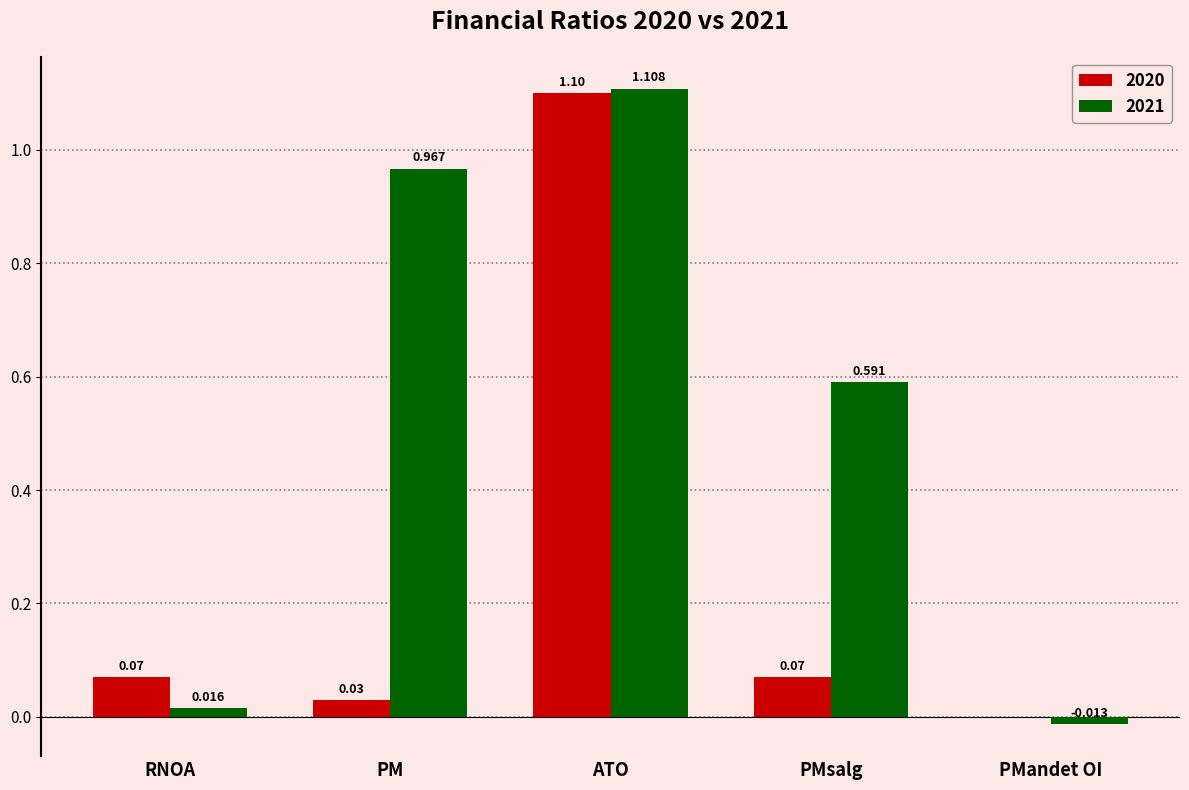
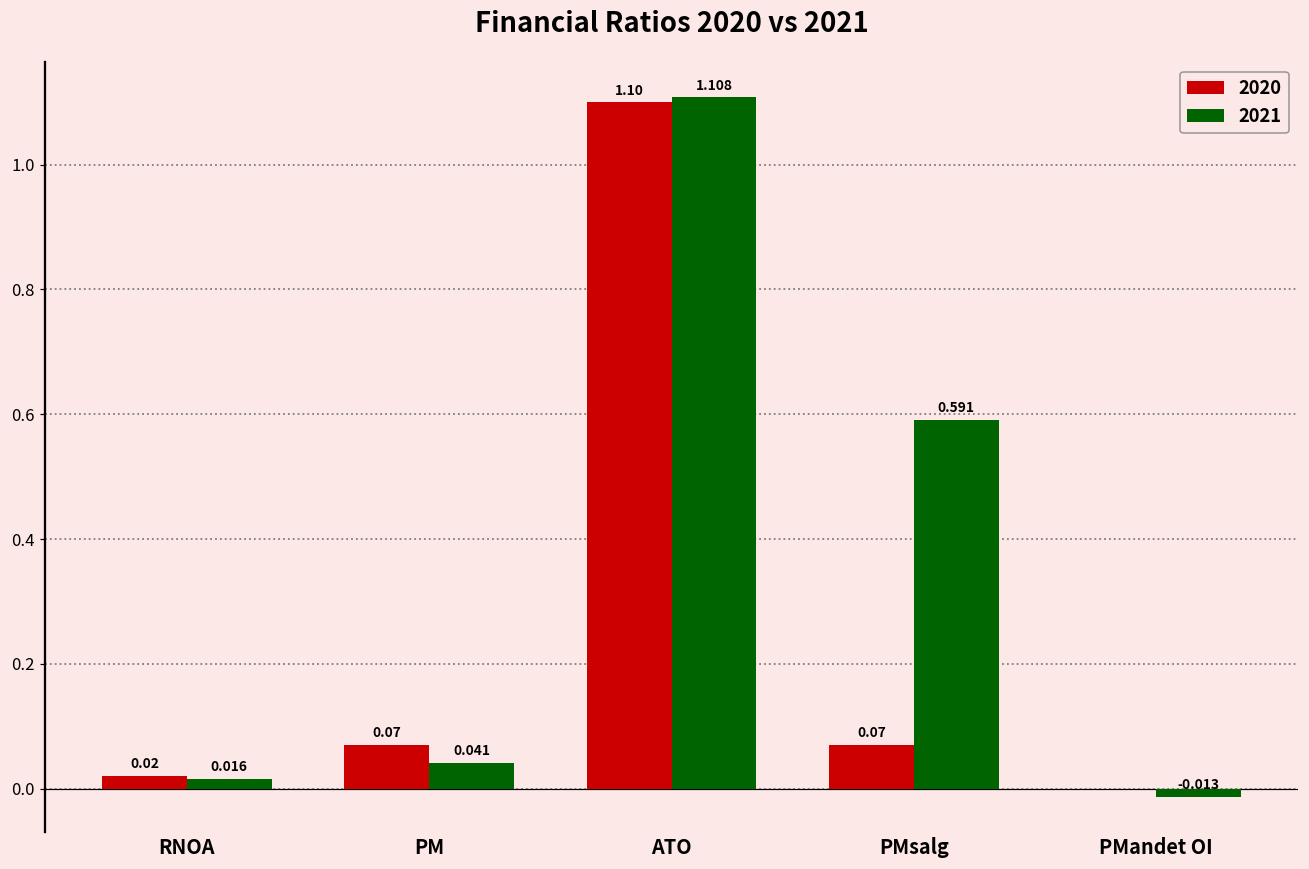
2020, RNOA: 0.07 -> 0.02
2020, PM: 0.03 -> 0.07
2021, PM: 0.967 -> 0.041
